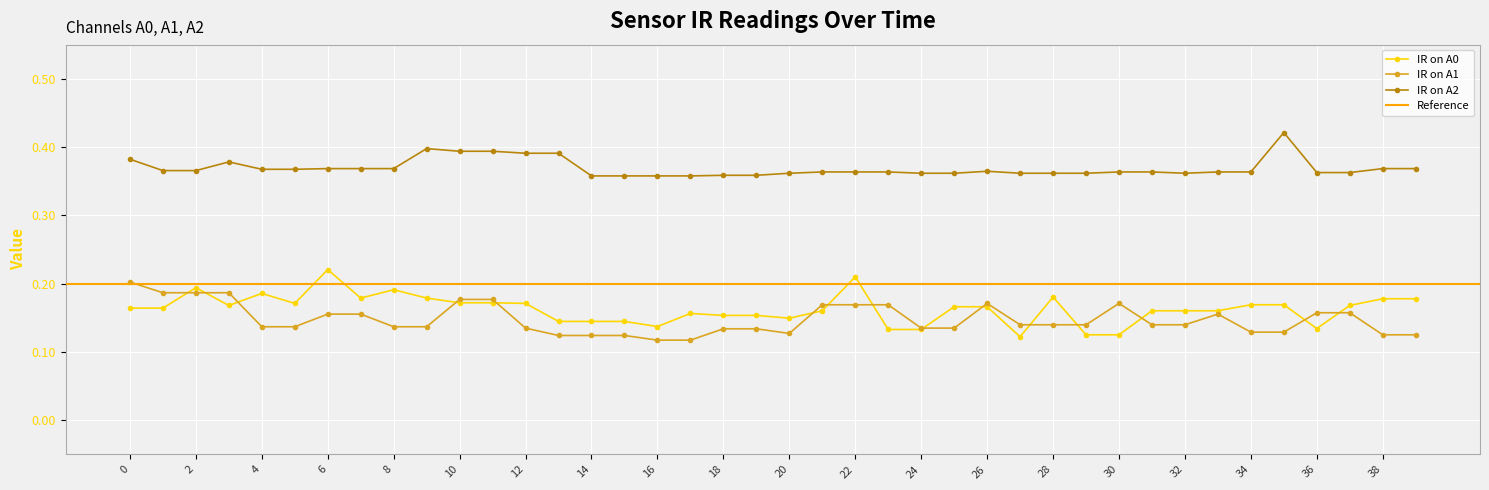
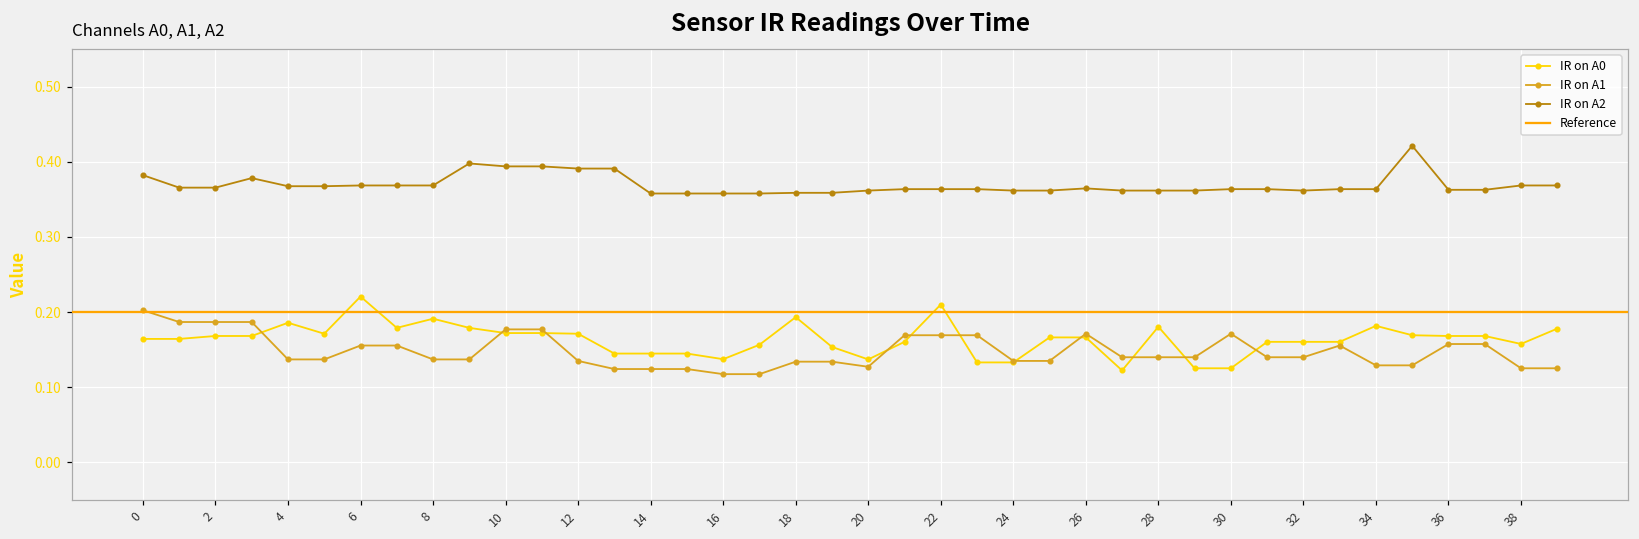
IR on A0, 2: 0.19 -> 0.17
IR on A0, 18: 0.15 -> 0.19
IR on A0, 20: 0.15 -> 0.14
IR on A0, 34: 0.17 -> 0.18
IR on A0, 36: 0.13 -> 0.17
IR on A0, 38: 0.18 -> 0.16
